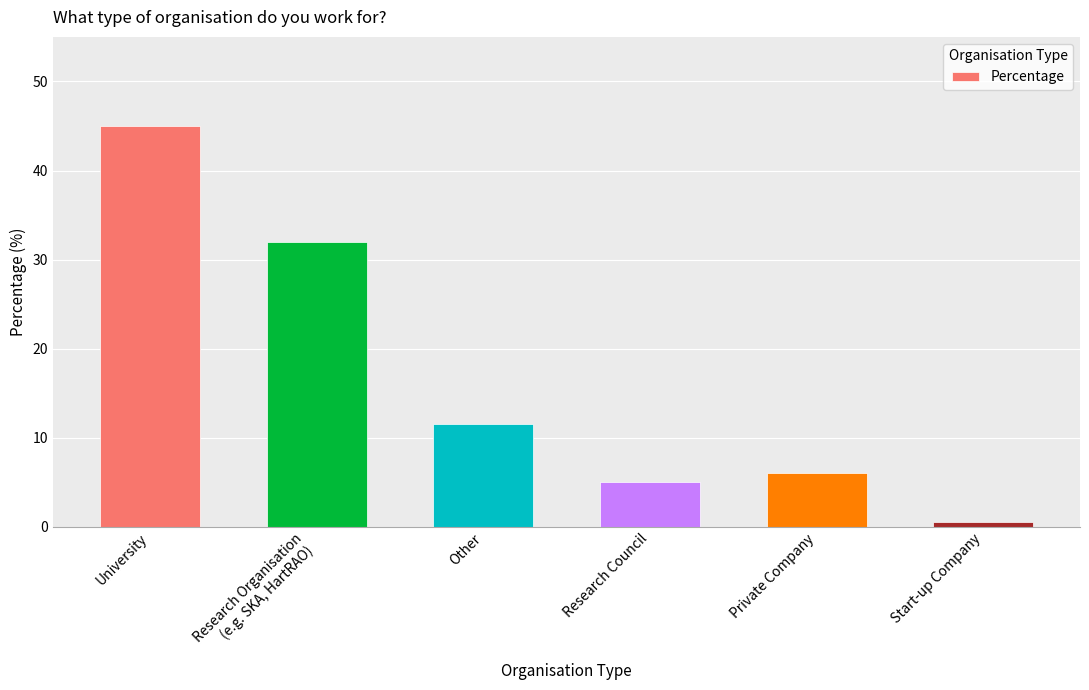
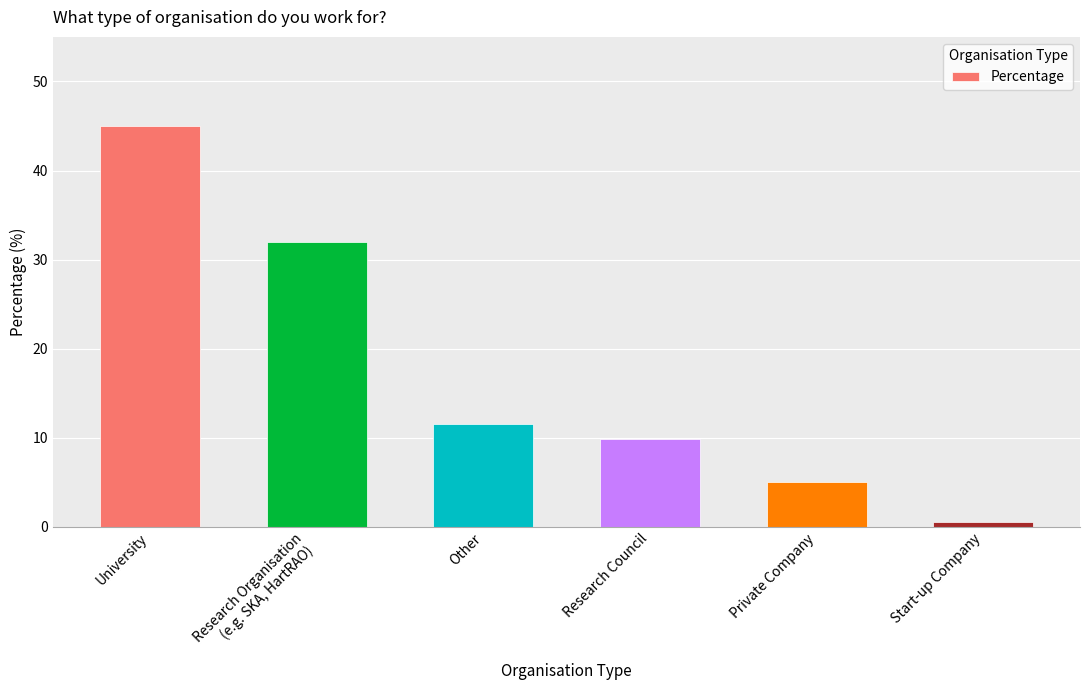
Research Council: 5 -> 10
Private Company: 6 -> 5
